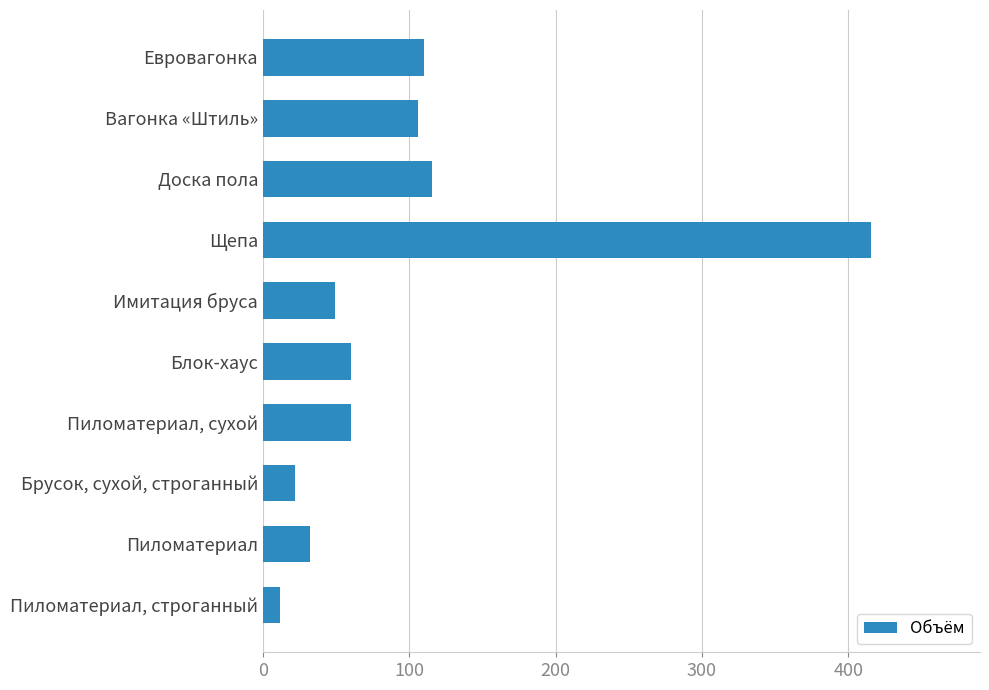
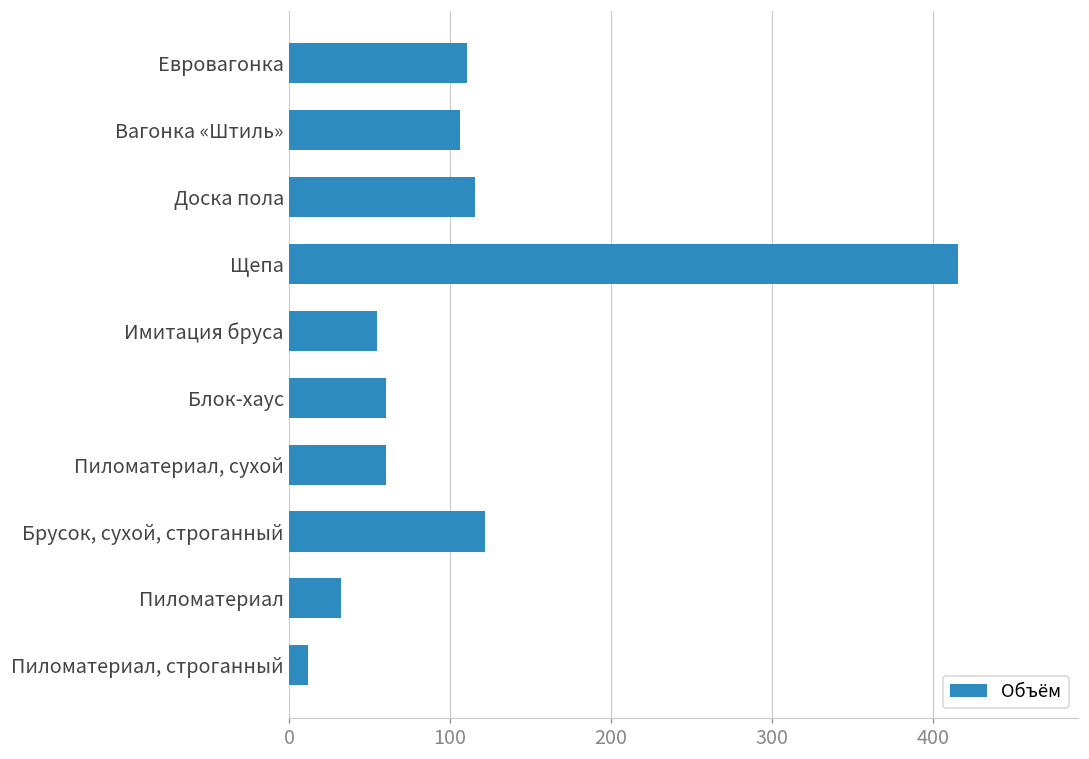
Имитация бруса: 49 -> 55
Брусок, сухой, строганный: 22 -> 121
